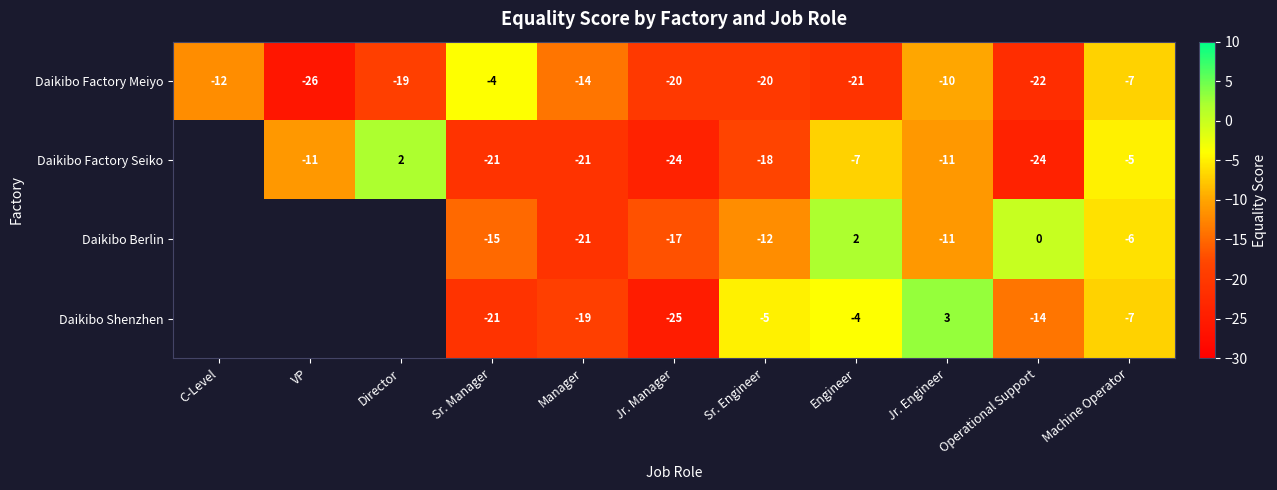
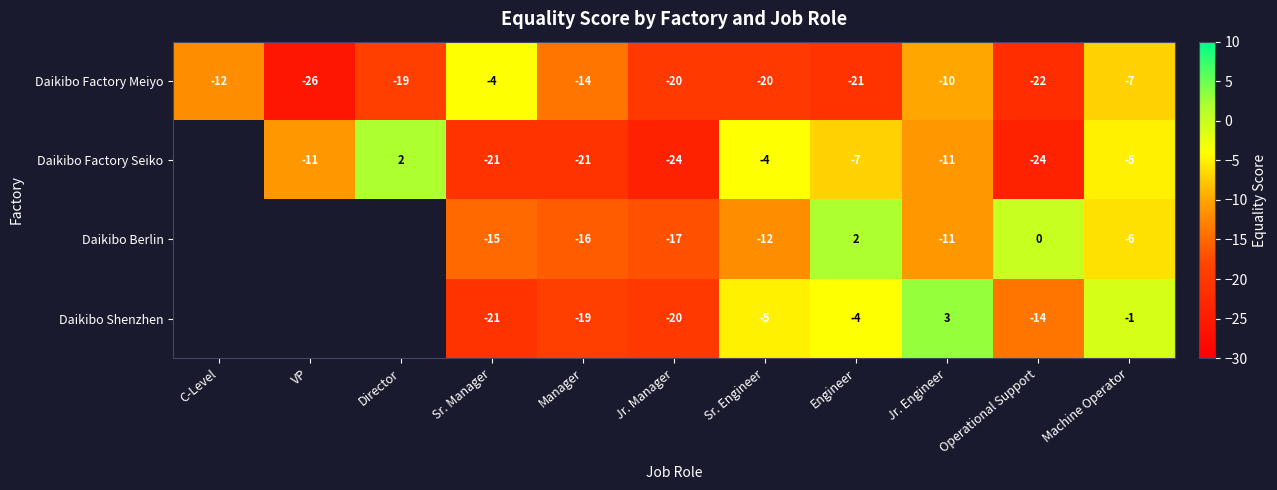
Daikibo Factory Seiko, Sr. Engineer: -18 -> -4
Daikibo Berlin, Manager: -21 -> -16
Daikibo Shenzhen, Jr. Manager: -25 -> -20
Daikibo Shenzhen, Machine Operator: -7 -> -1
